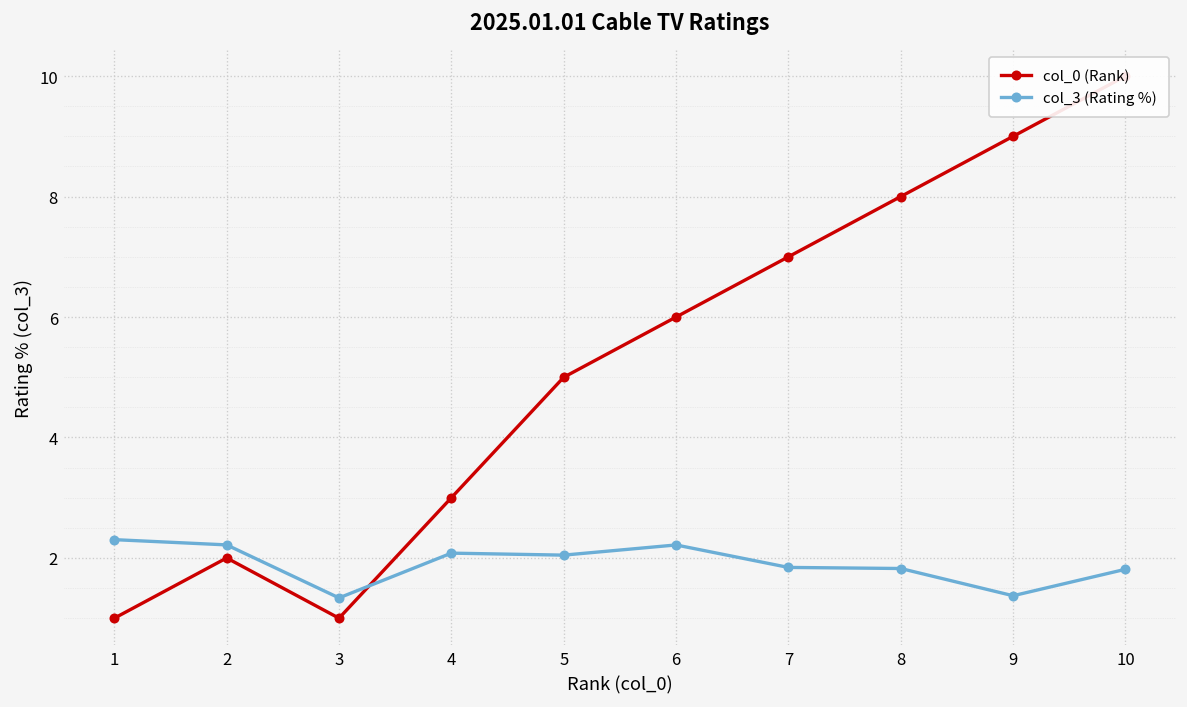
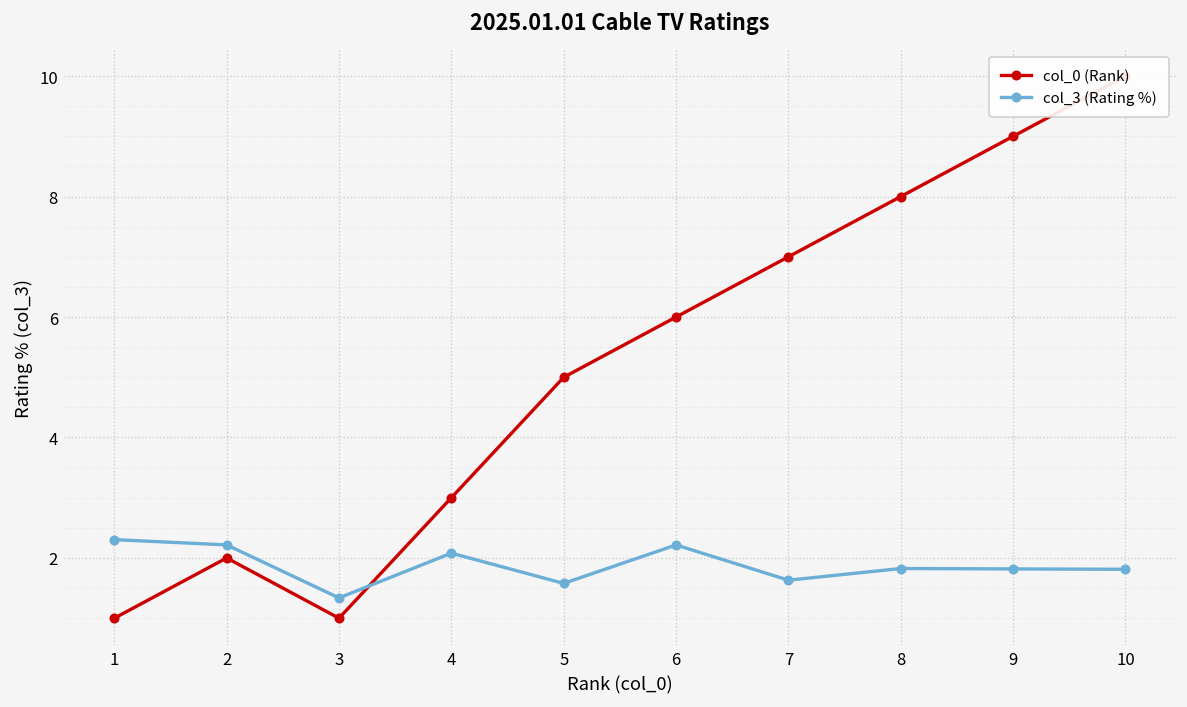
col_3 (Rating %), 5: 2.0 -> 1.6
col_3 (Rating %), 7: 1.8 -> 1.6
col_3 (Rating %), 9: 1.4 -> 1.8
